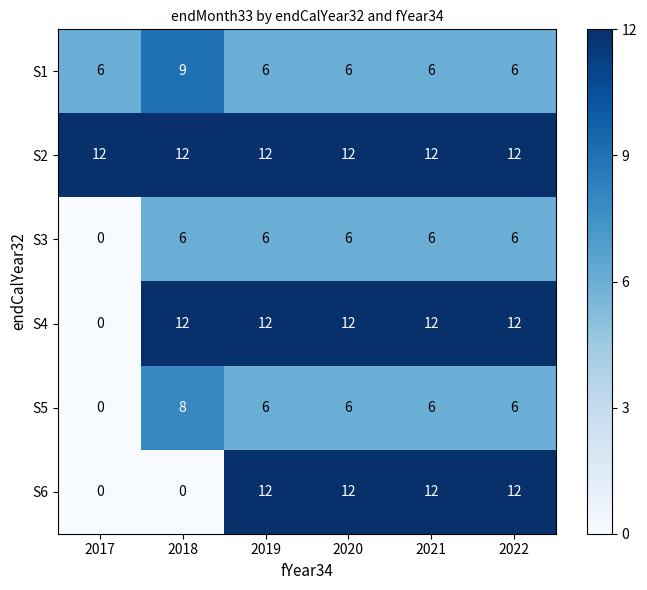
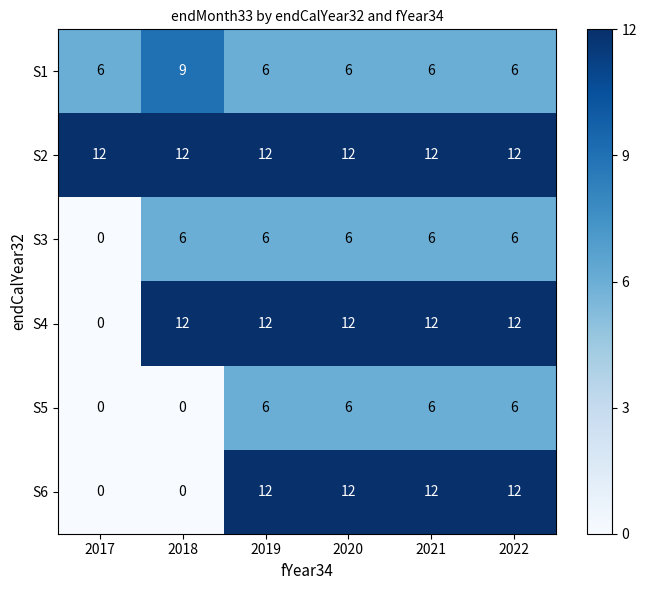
S5, 2018: 8 -> 0
